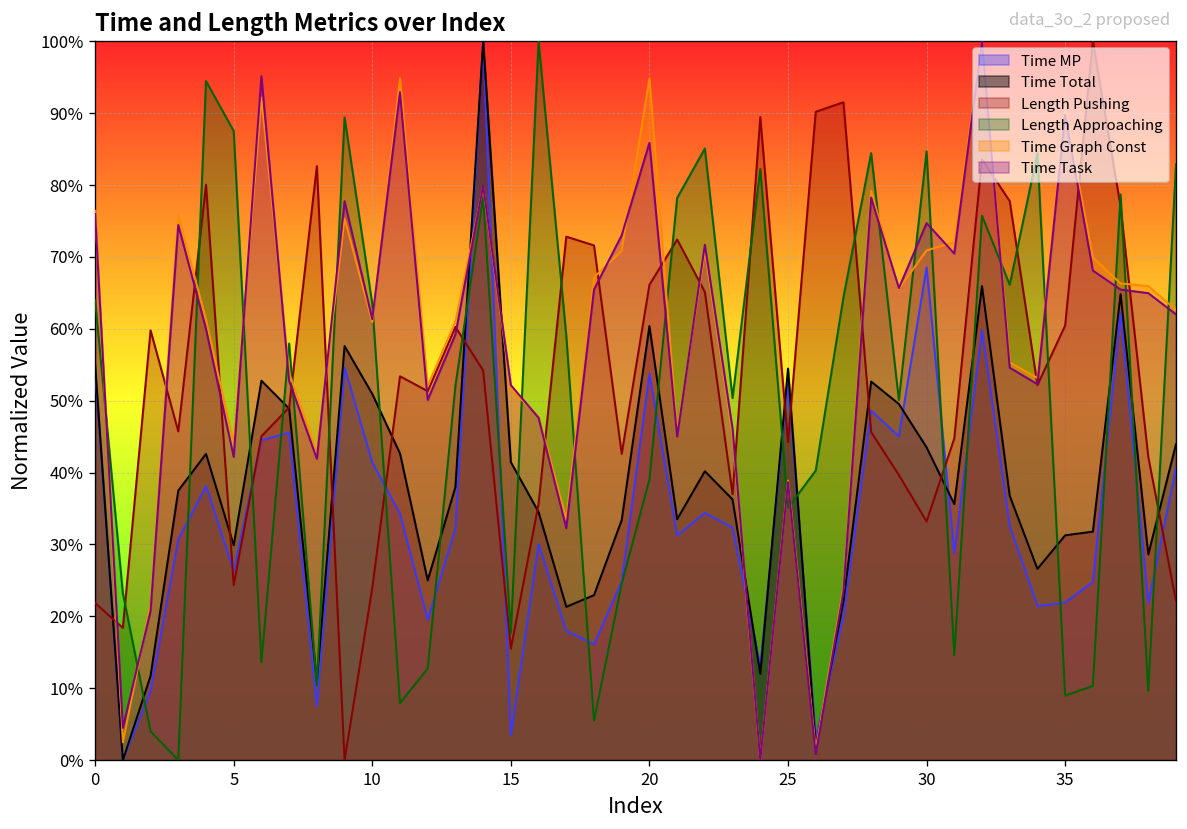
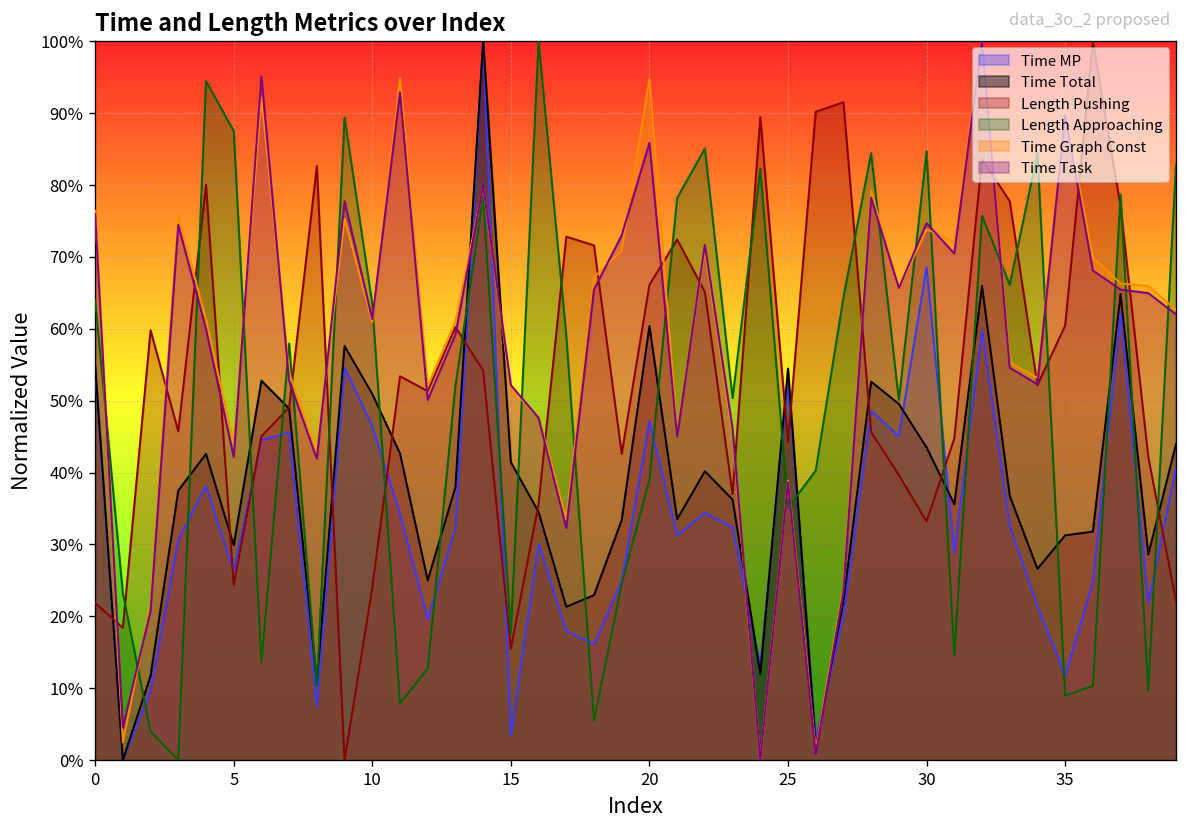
Time MP, 10: 41% -> 46%
Time MP, 20: 54% -> 47%
Time Graph Const, 30: 71% -> 74%
Time MP, 35: 22% -> 12%
